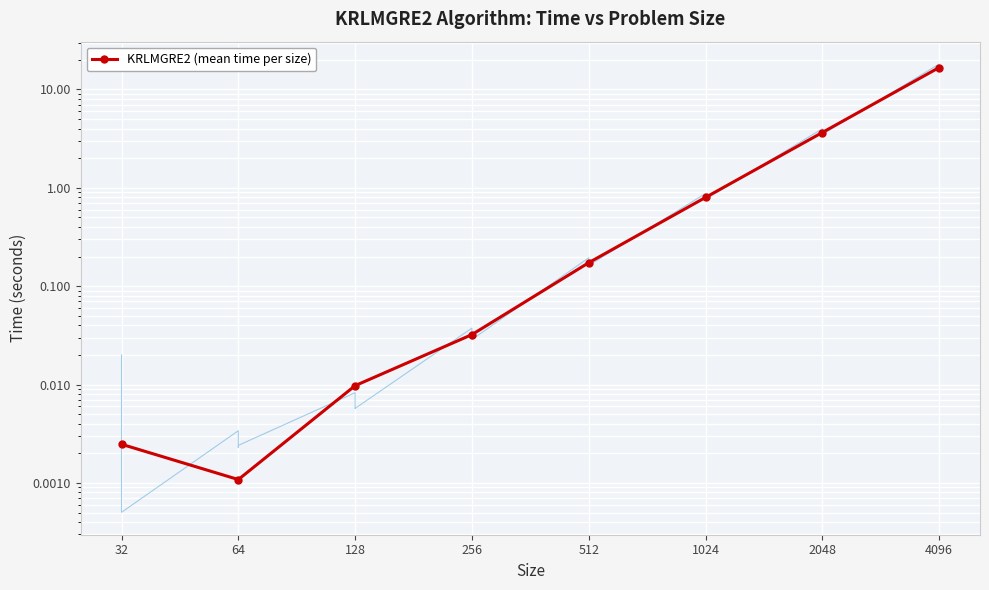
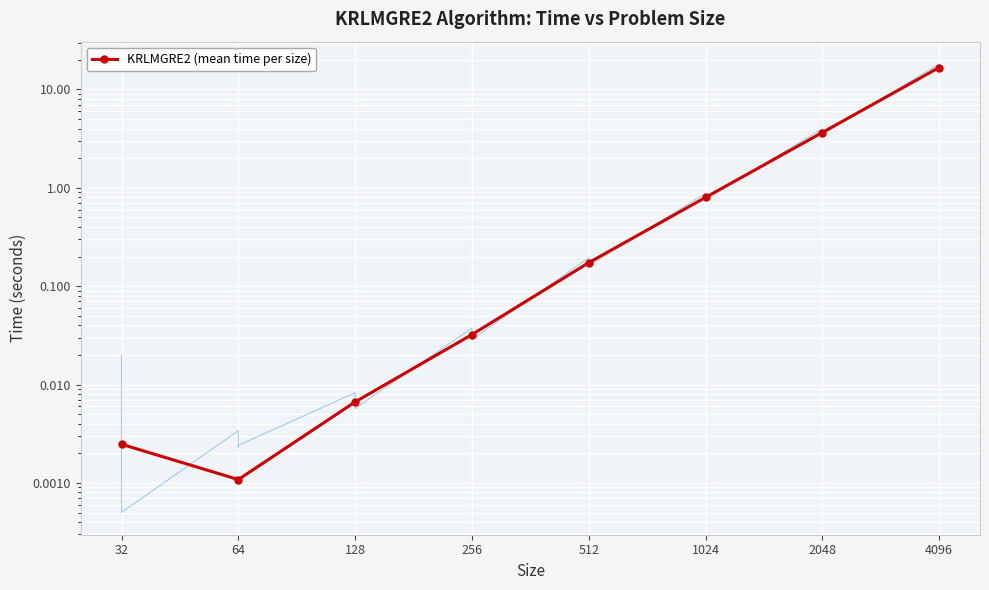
KRLMGRE2 (mean time per size), 128: 0.010 -> 0.007
